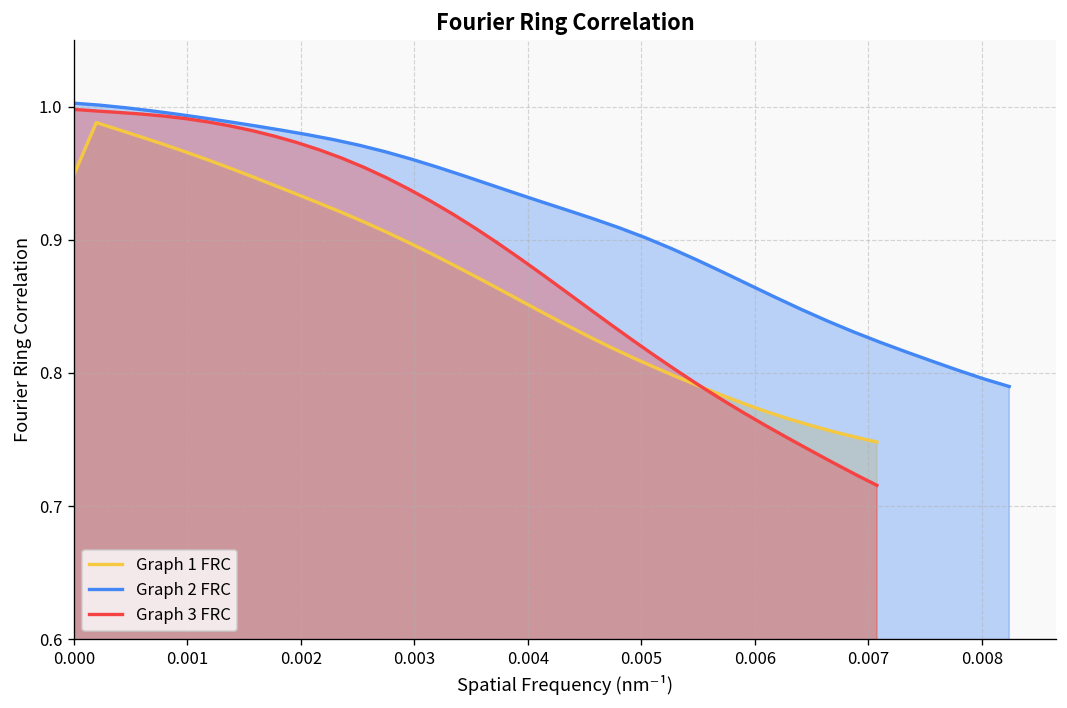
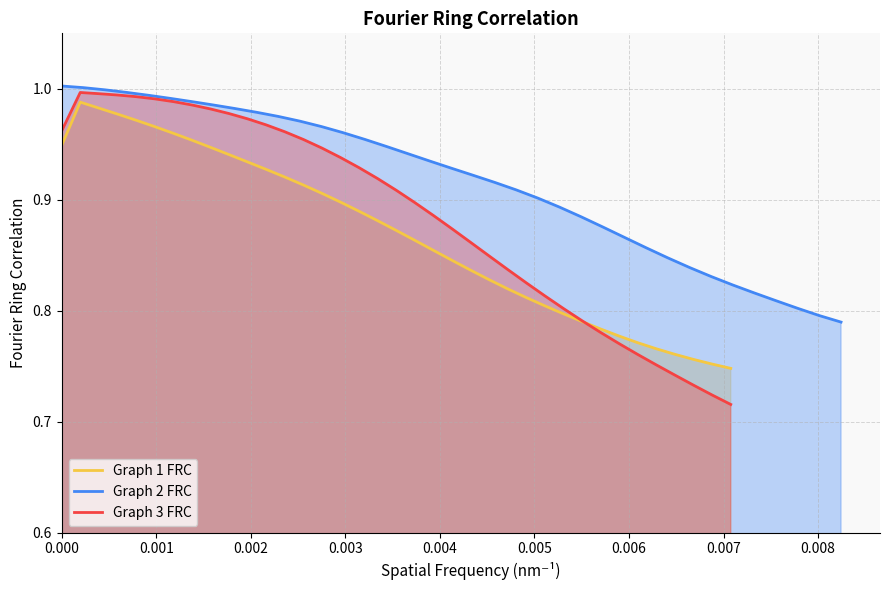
Graph 3 FRC, 0.000: 0.998 -> 0.962
